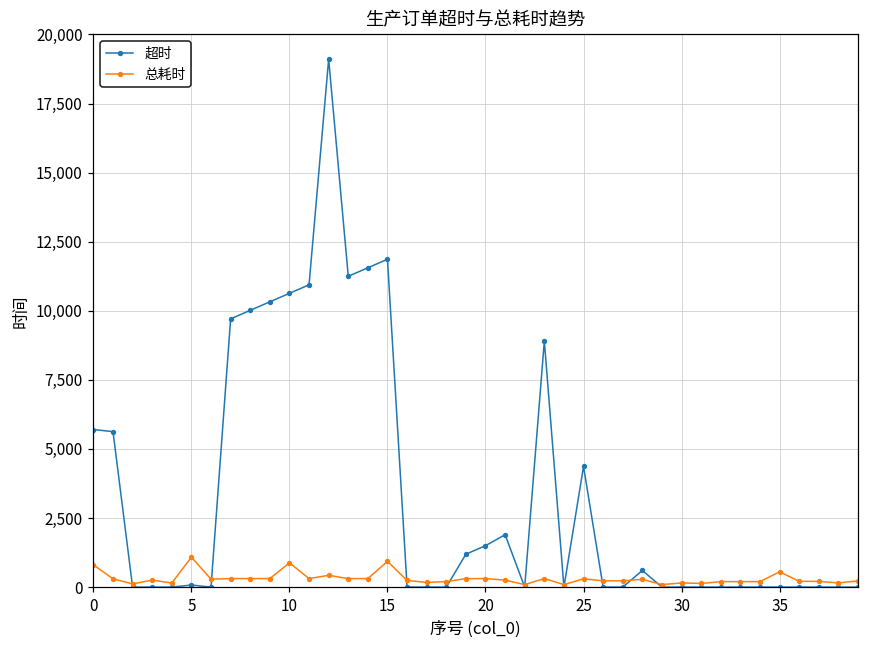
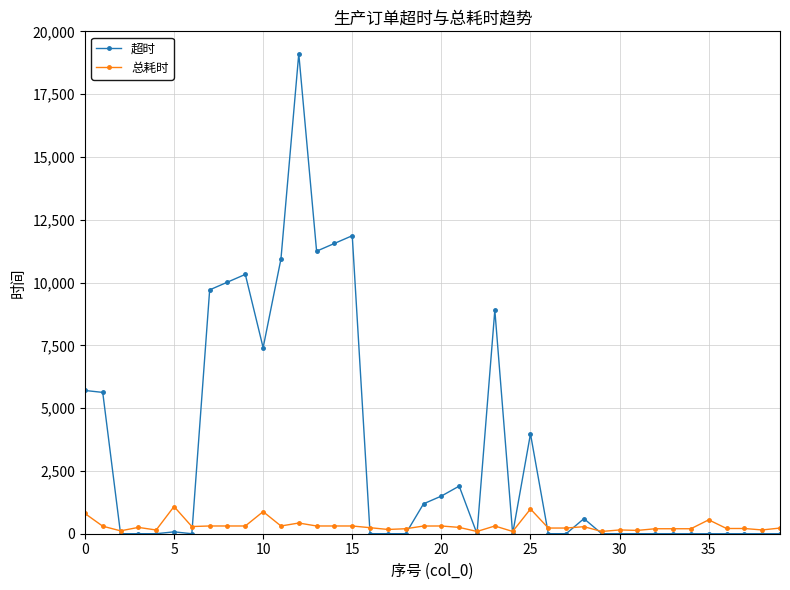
超时, 10: 10,600 -> 7,400
总耗时, 15: 900 -> 300
超时, 25: 4,400 -> 4,000
总耗时, 25: 300 -> 1,000
